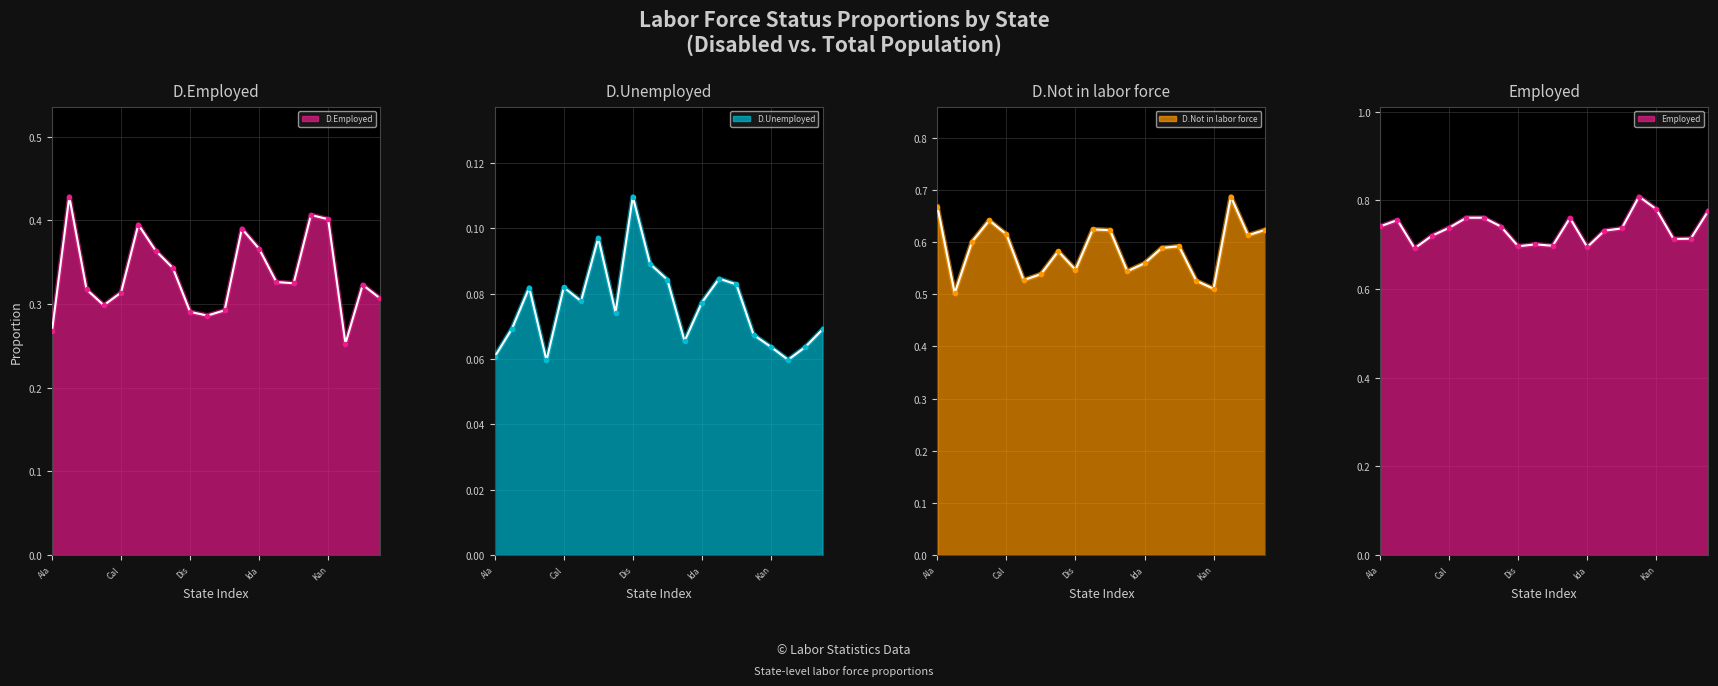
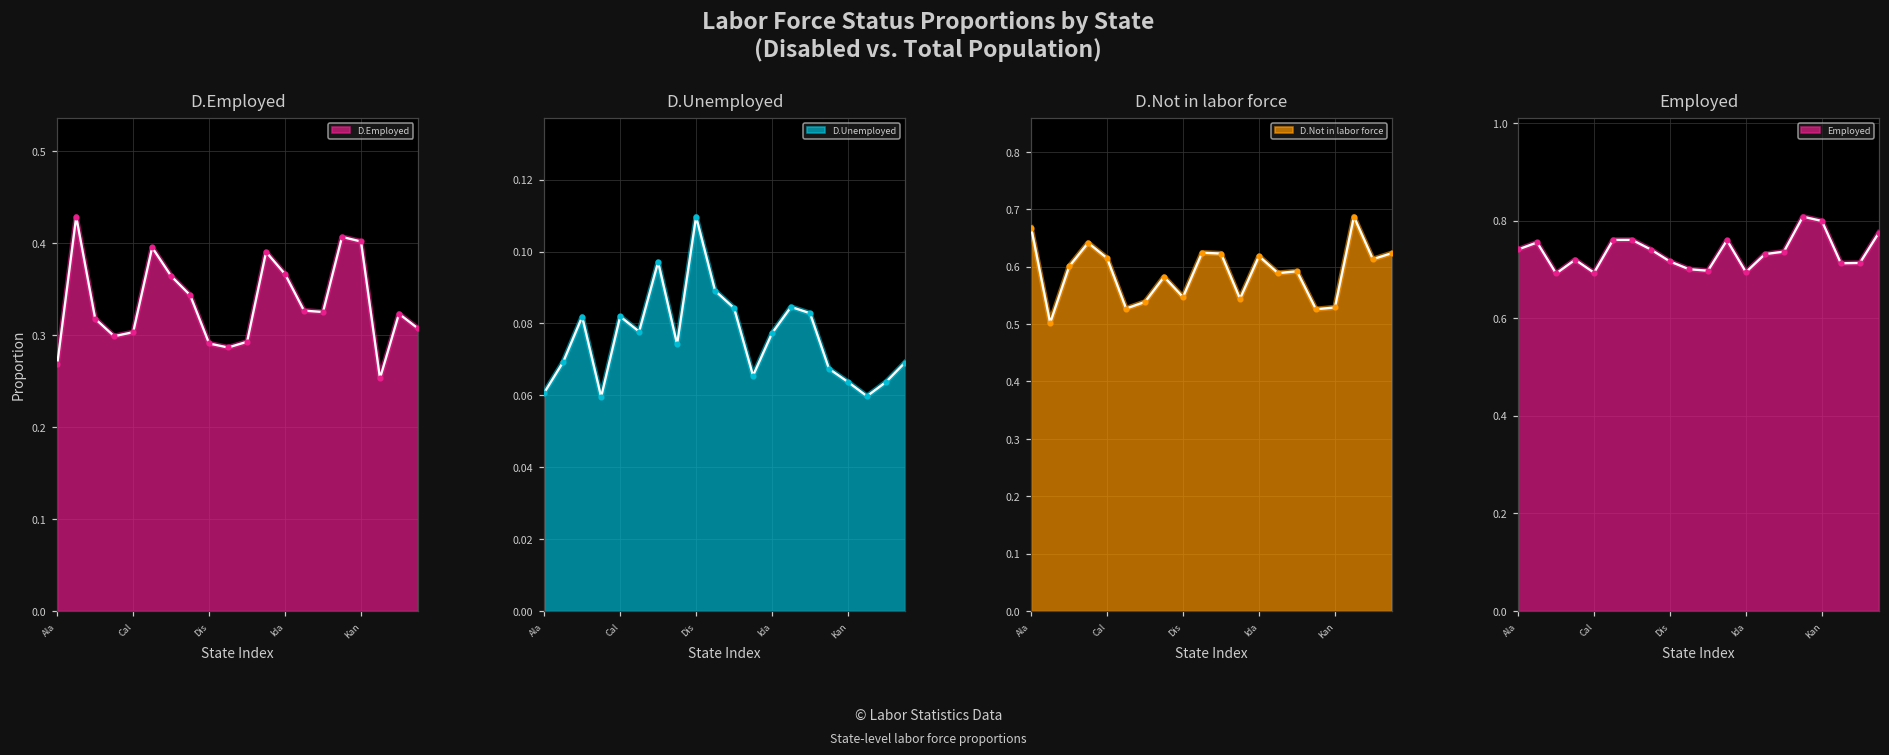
D.Employed, Cal: 0.31 -> 0.30
D.Not in labor force, Ida: 0.56 -> 0.62
D.Not in labor force, Kan: 0.51 -> 0.53
Employed, Cal: 0.74 -> 0.69
Employed, Dis: 0.70 -> 0.72
Employed, Kan: 0.78 -> 0.80
